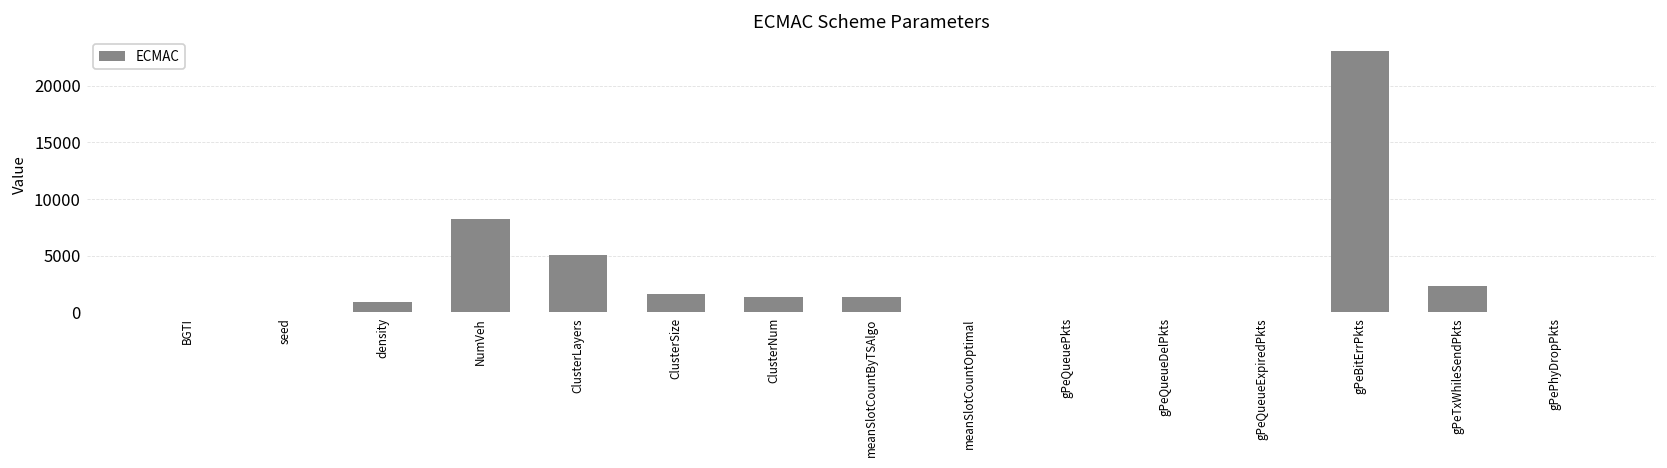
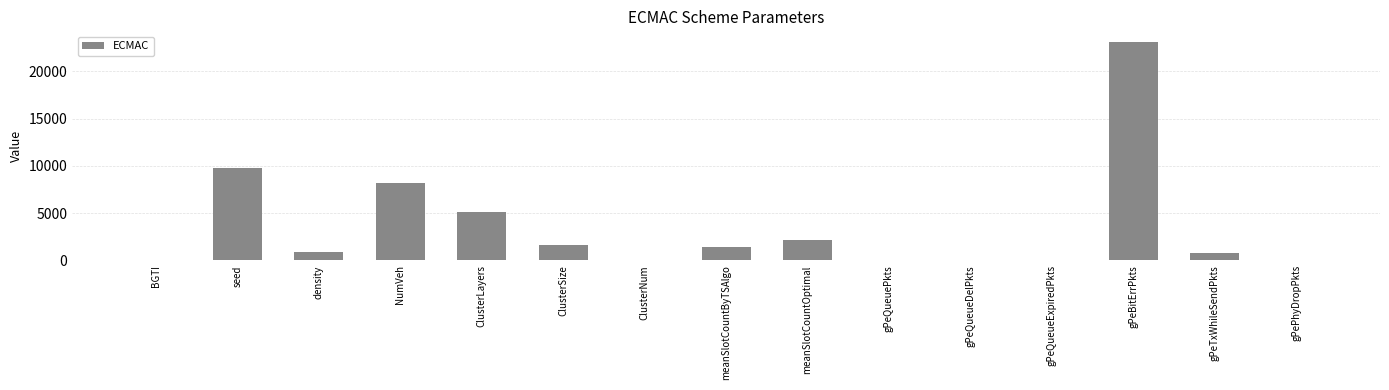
seed: 0 -> 10000
ClusterNum: 1000 -> 0
meanSlotCountOptimal: 0 -> 2000
gPeTxWhileSendPkts: 2000 -> 1000
